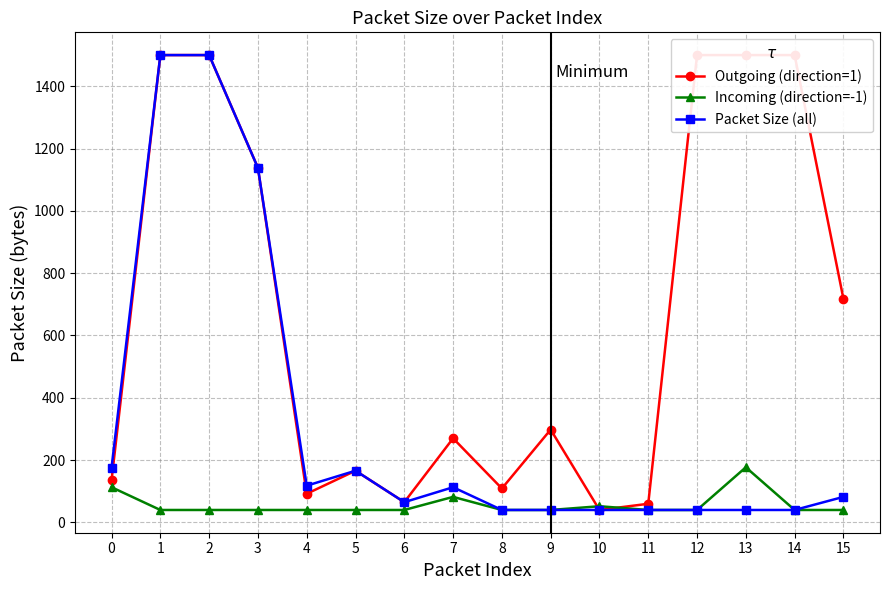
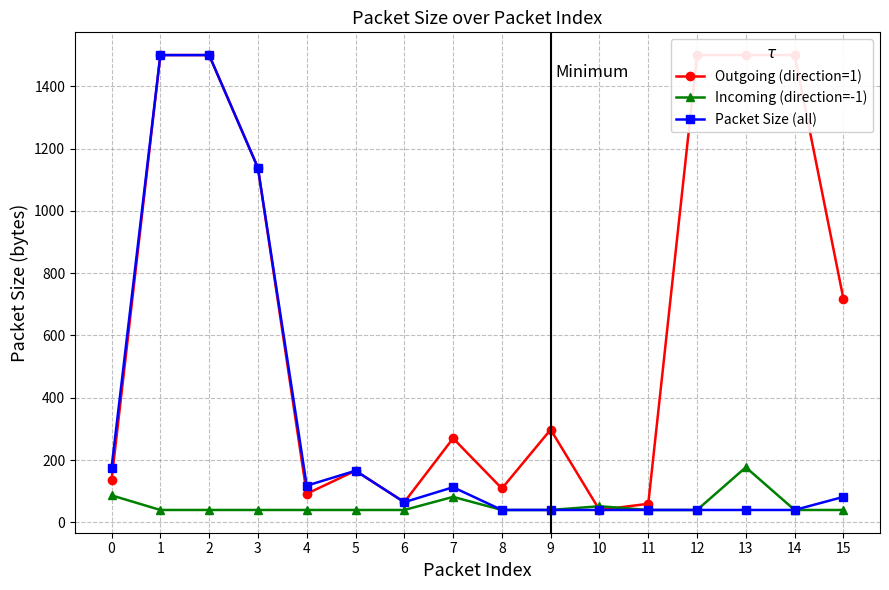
Incoming (direction=-1), 0: 110 -> 90
